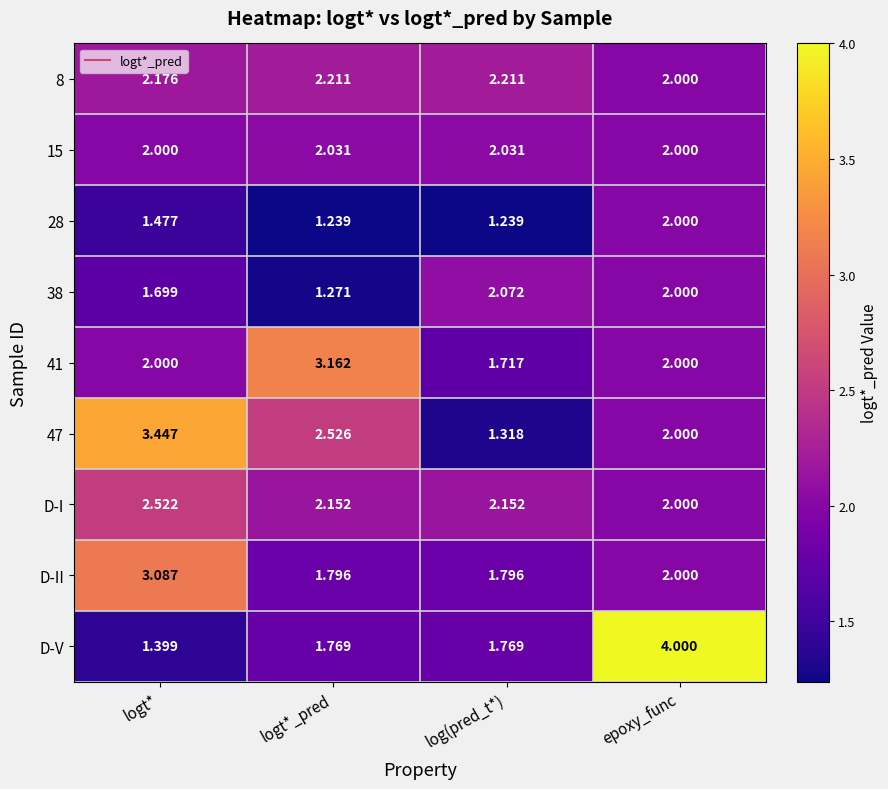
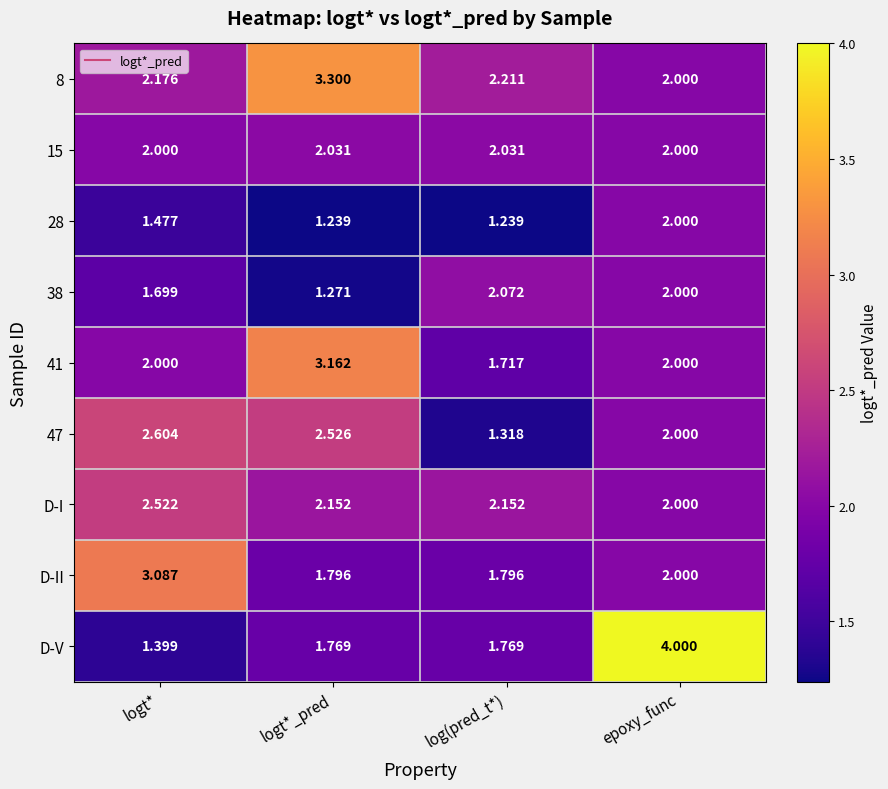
8, logt*_pred: 2.211 -> 3.300
47, logt*: 3.447 -> 2.604
